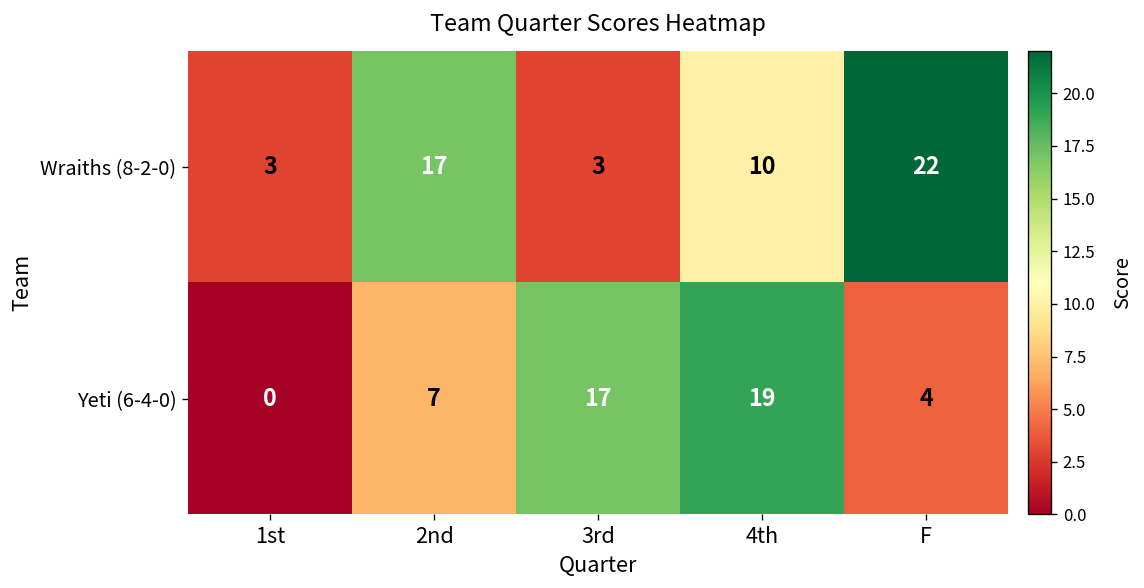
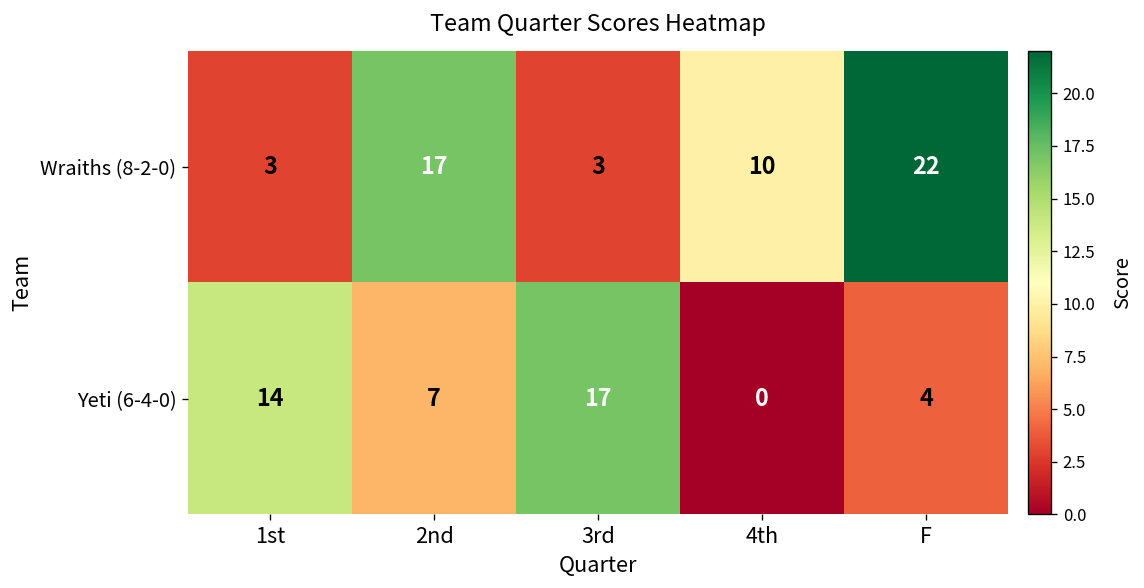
Yeti (6-4-0), 1st: 0 -> 14
Yeti (6-4-0), 4th: 19 -> 0
